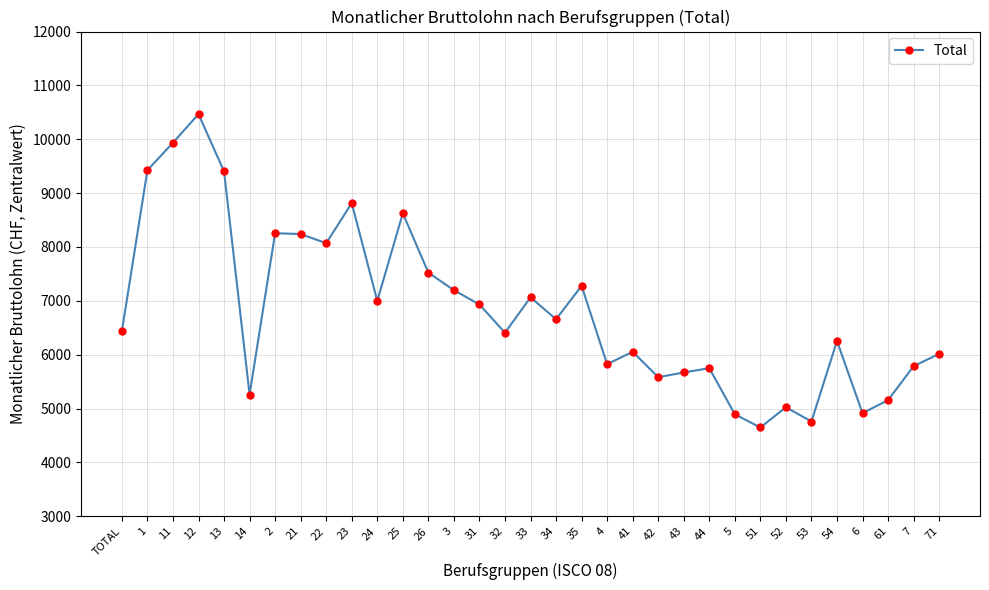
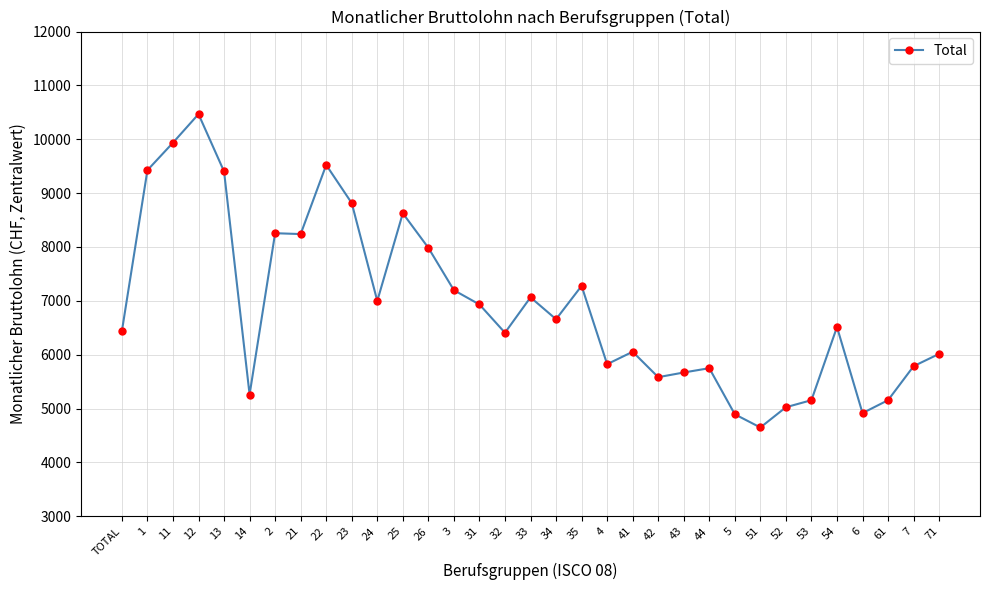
22: 8100 -> 9500
26: 7500 -> 8000
53: 4800 -> 5200
54: 6300 -> 6500
